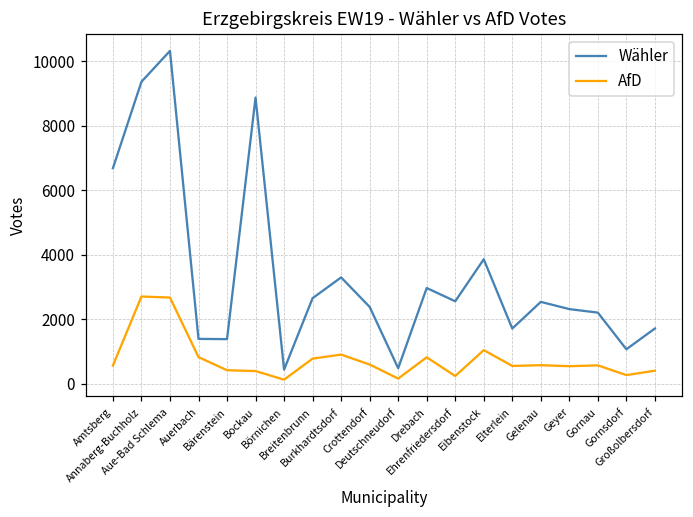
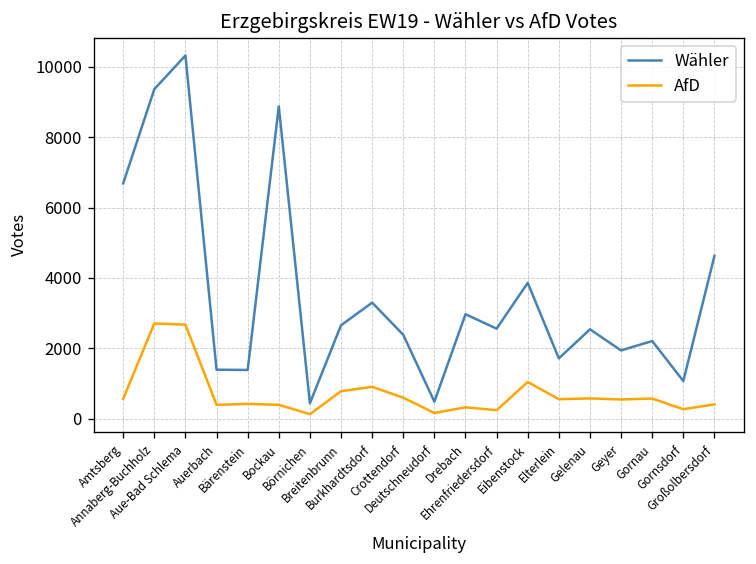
AfD, Auerbach: 800 -> 400
AfD, Drebach: 800 -> 300
Wähler, Geyer: 2300 -> 1900
Wähler, Großolbersdorf: 1700 -> 4600
